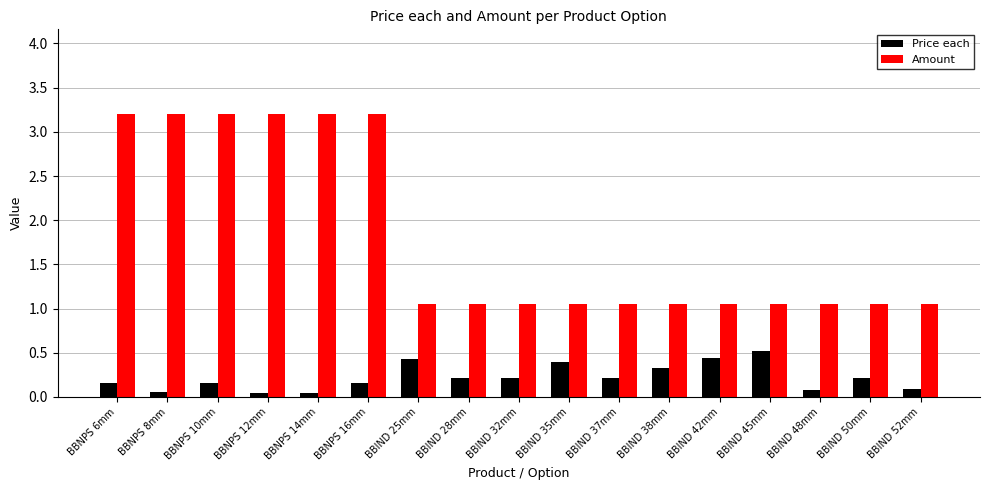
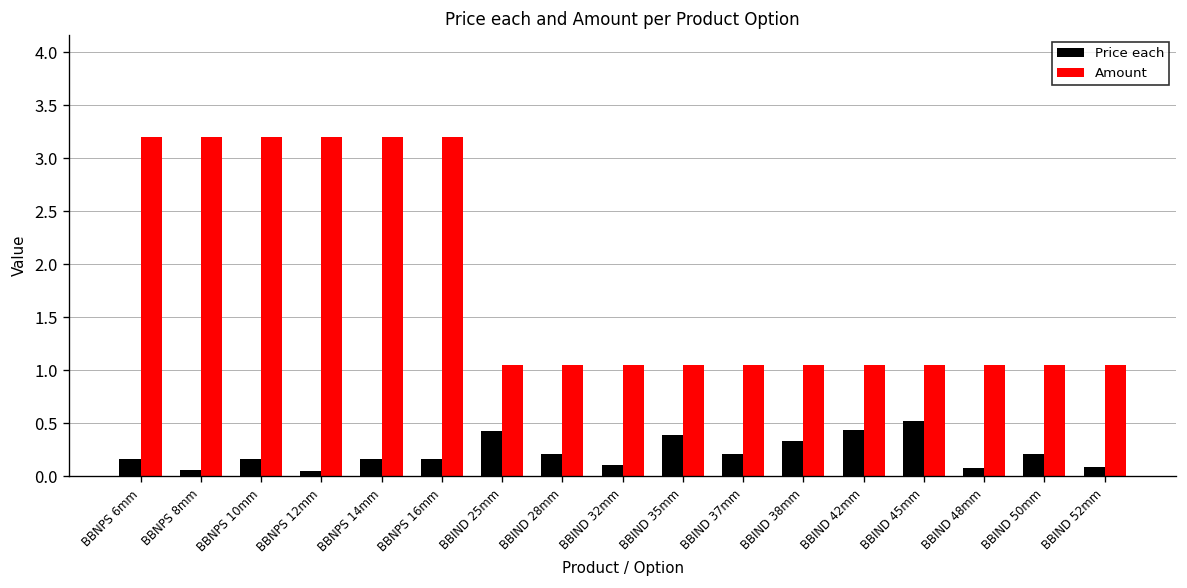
Price each, BBNPS 14mm: 0.1 -> 0.2
Price each, BBIND 32mm: 0.2 -> 0.1
